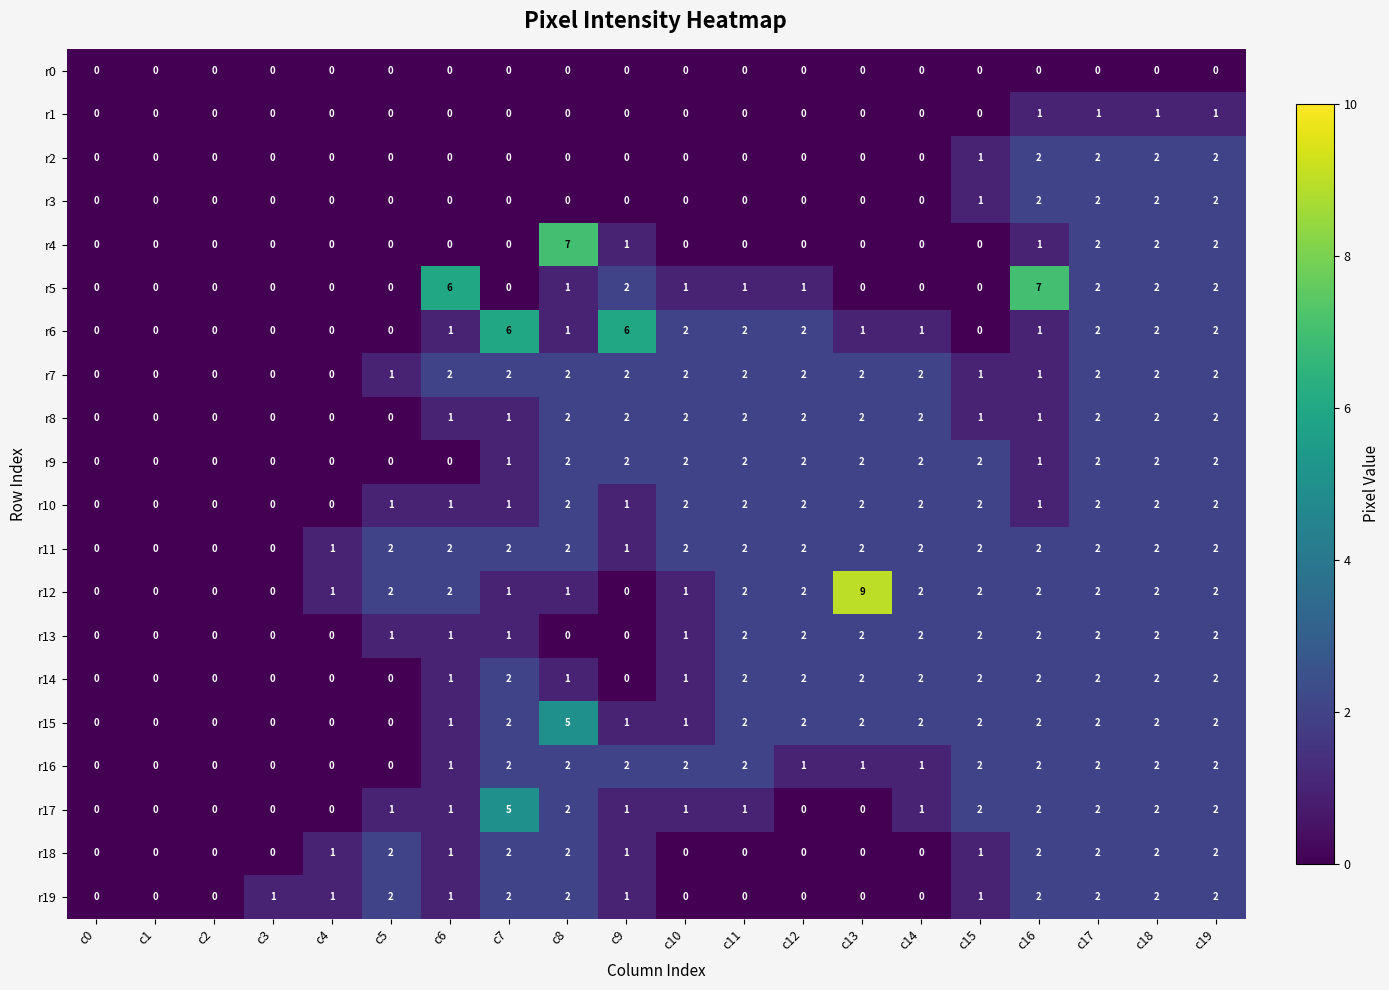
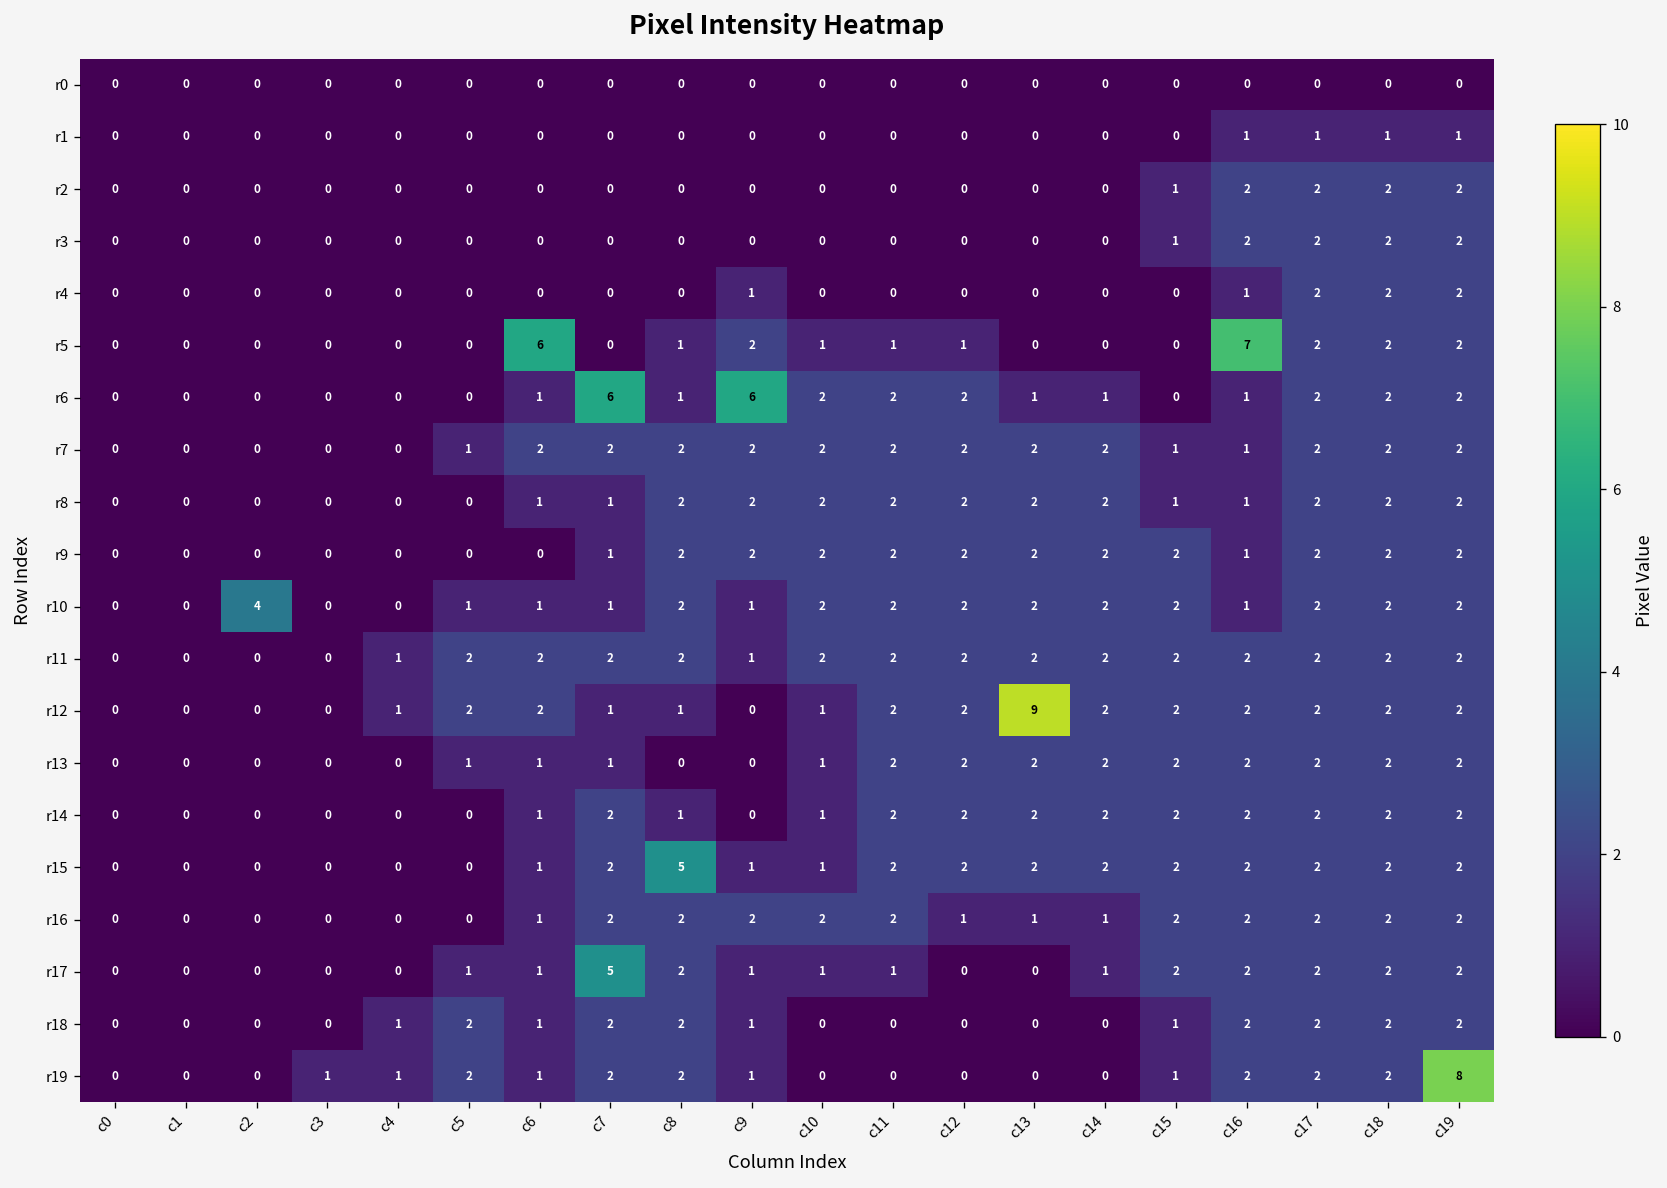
r4, c8: 7 -> 0
r10, c2: 0 -> 4
r19, c19: 2 -> 8
